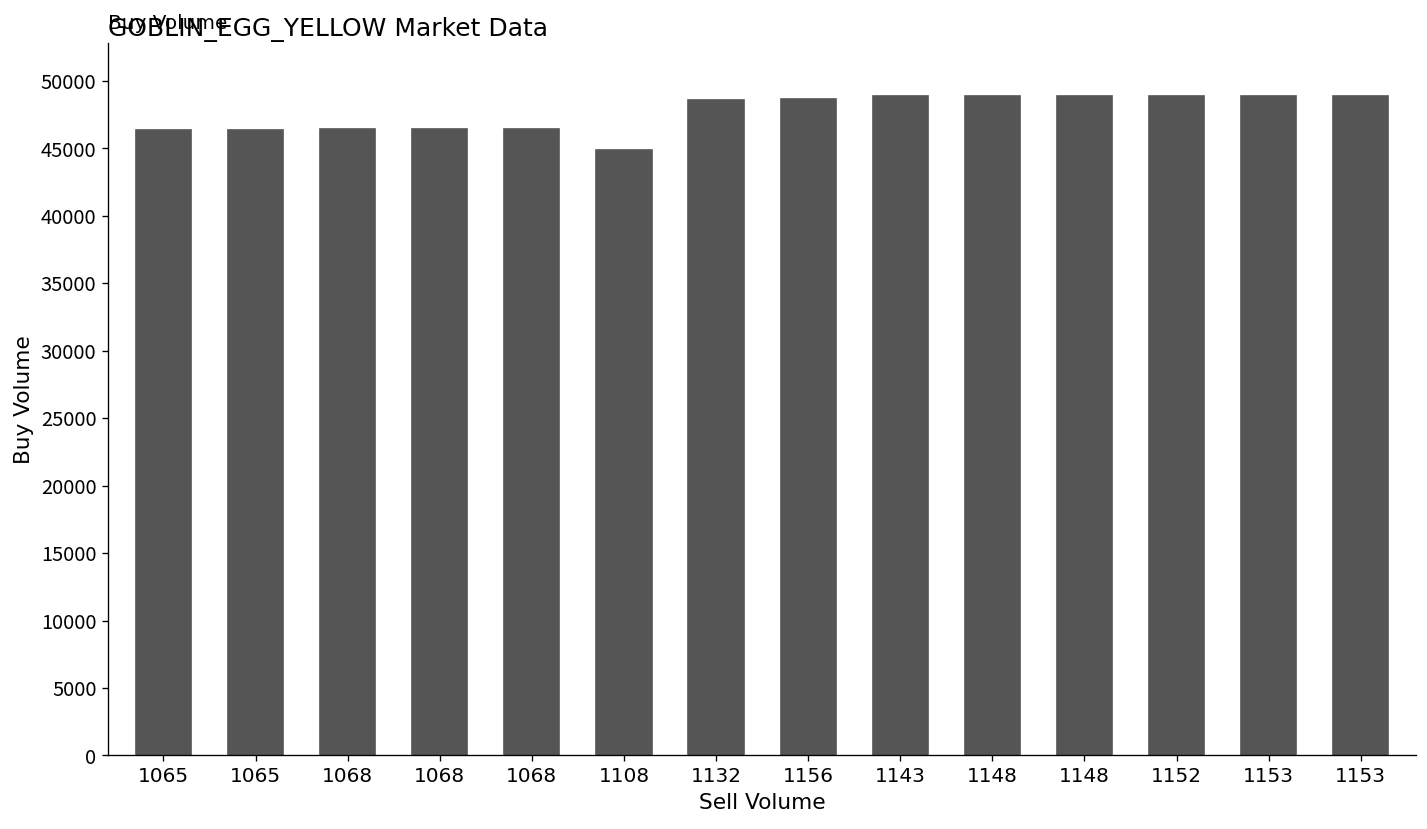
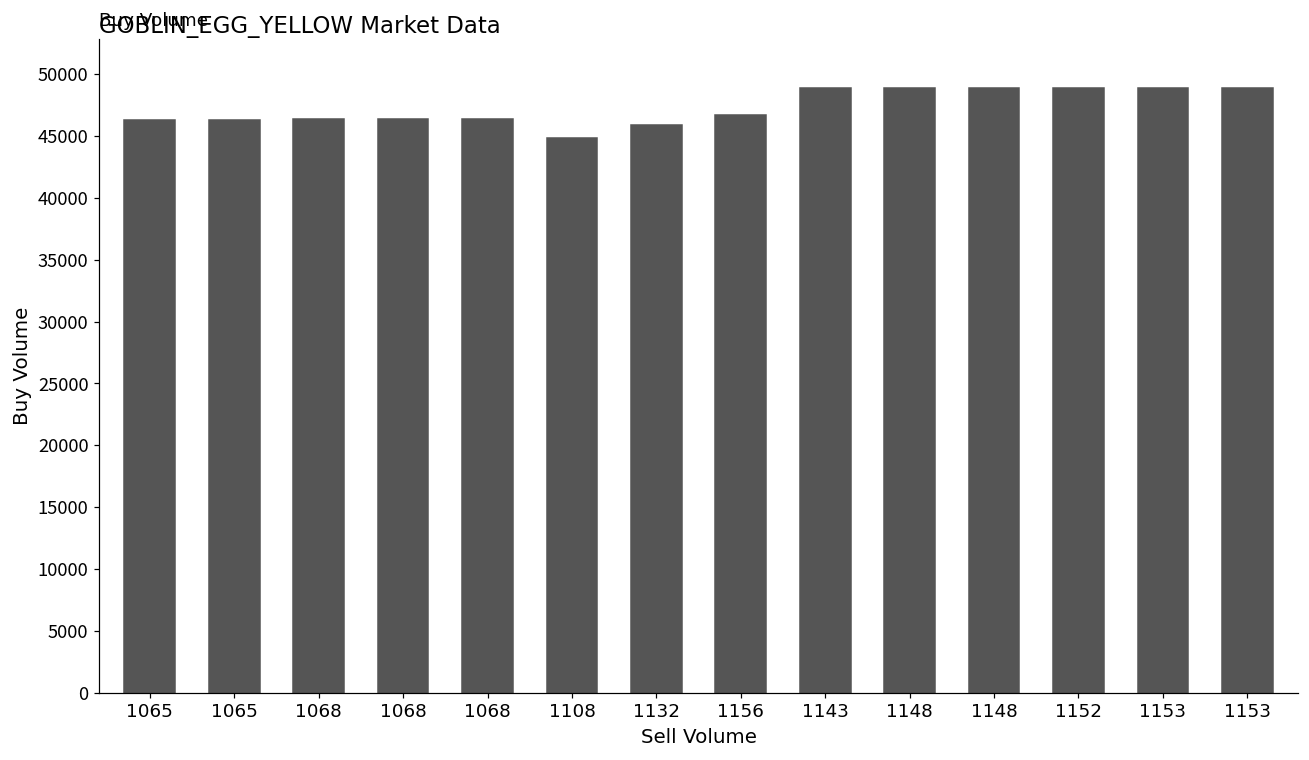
1132: 48600 -> 45900
1156: 48700 -> 46700
